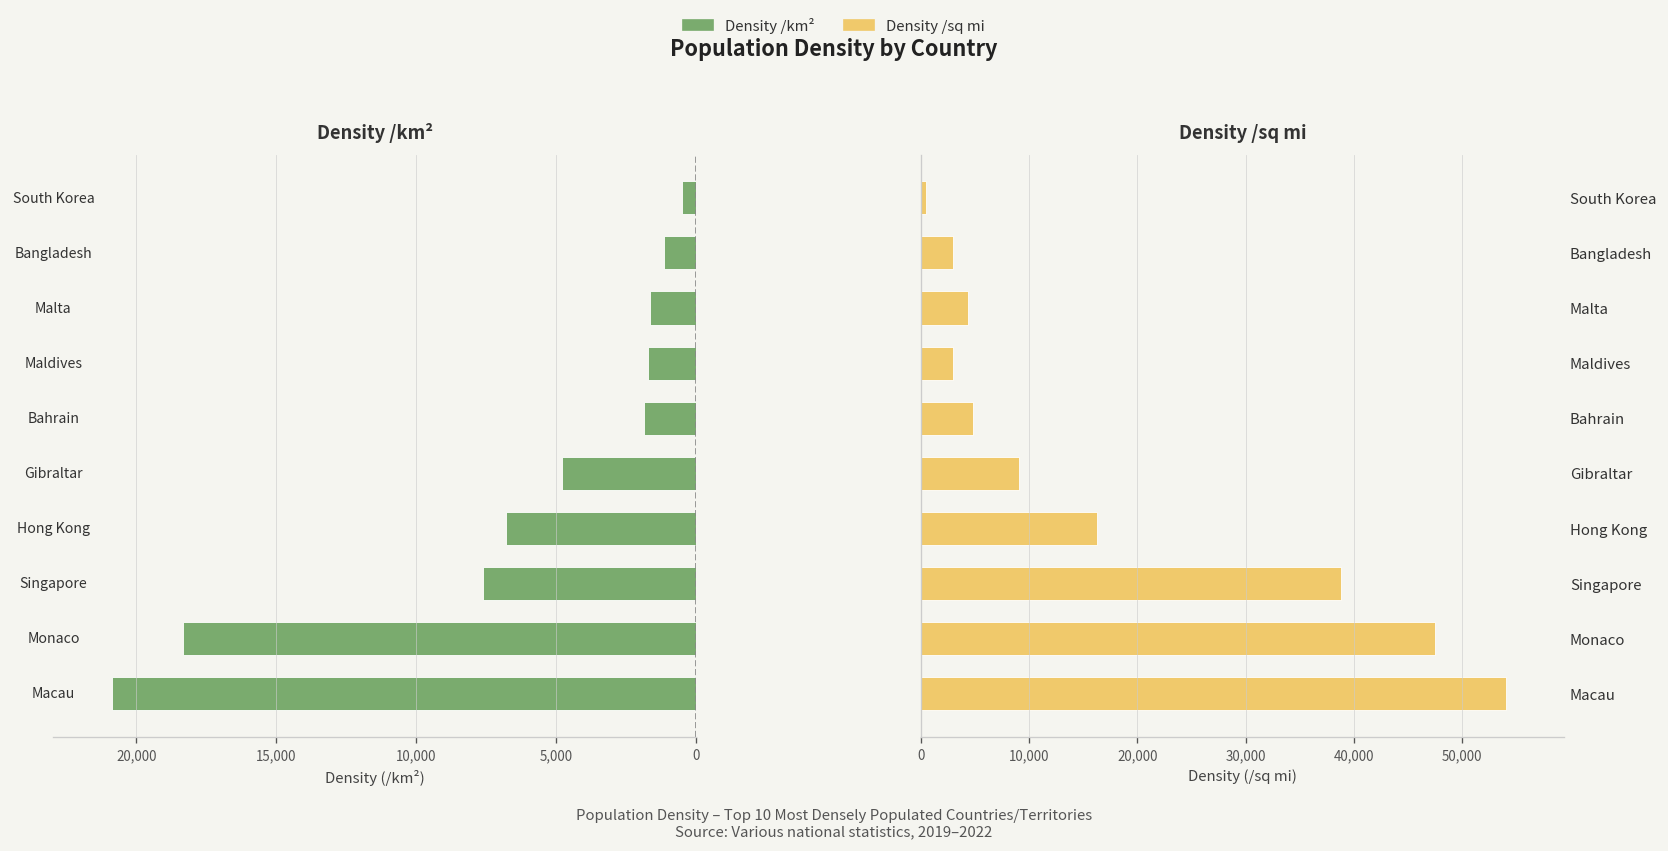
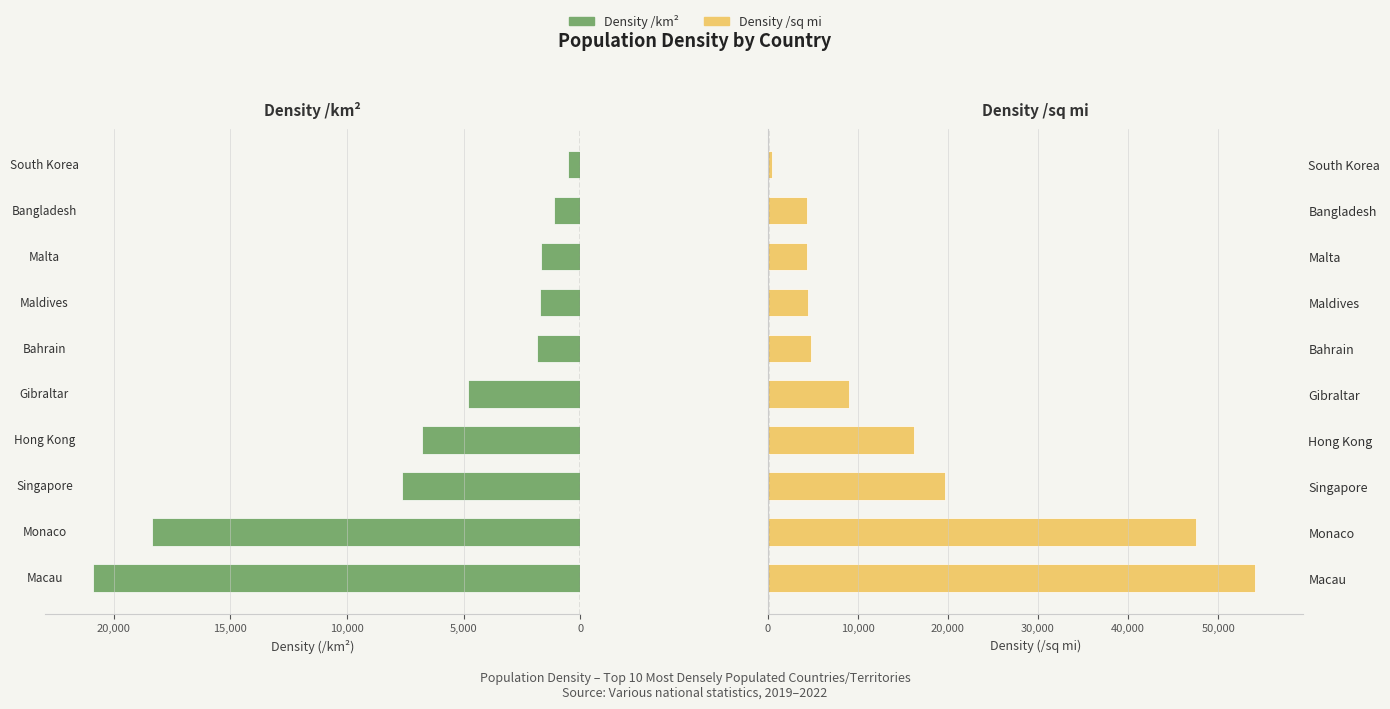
Density /sq mi, Bangladesh: 3,000 -> 4,000
Density /sq mi, Maldives: 3,000 -> 5,000
Density /sq mi, Singapore: 39,000 -> 20,000
